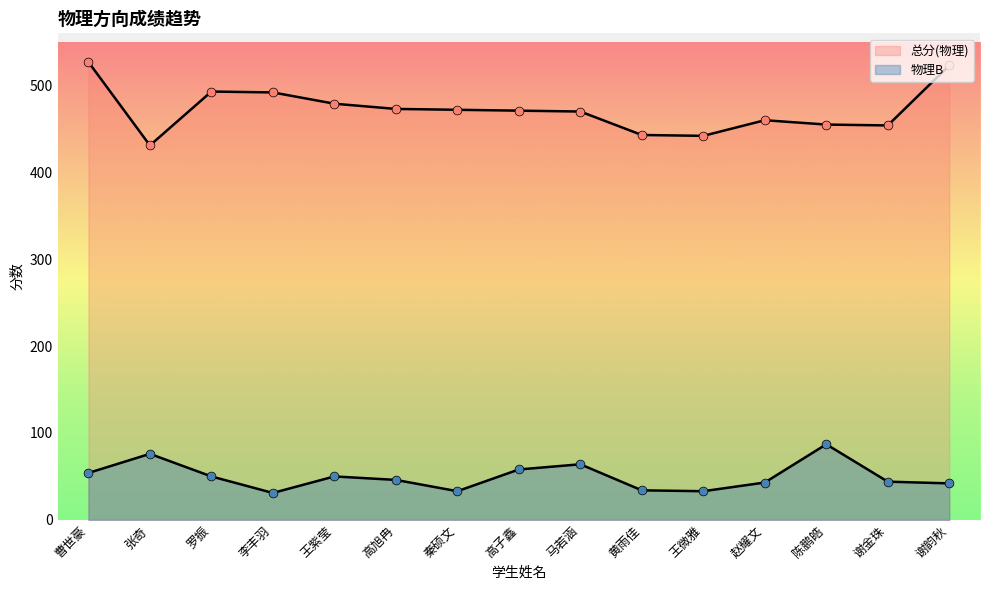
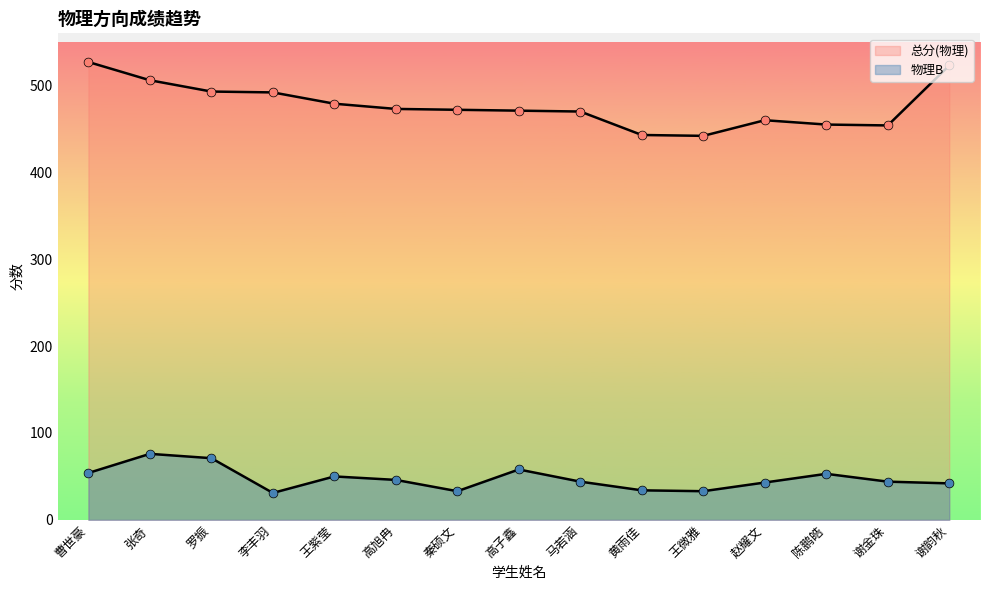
总分(物理), 张奇: 430 -> 510
物理B, 罗振: 50 -> 70
物理B, 马若涵: 60 -> 40
物理B, 陈鹏皓: 90 -> 50
